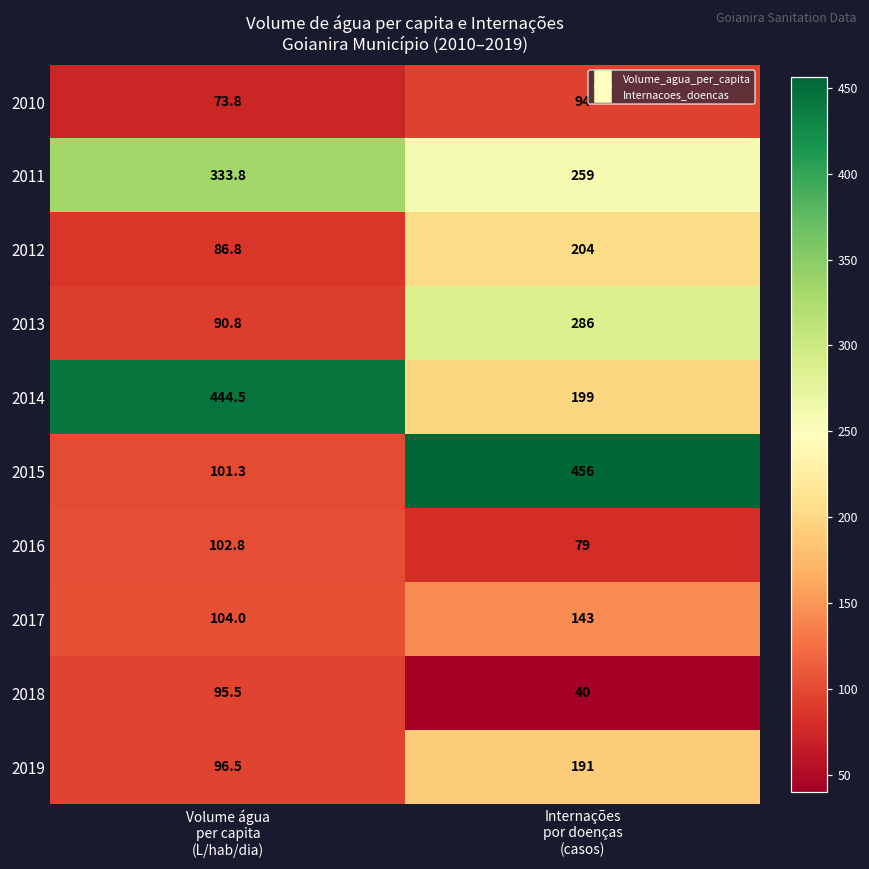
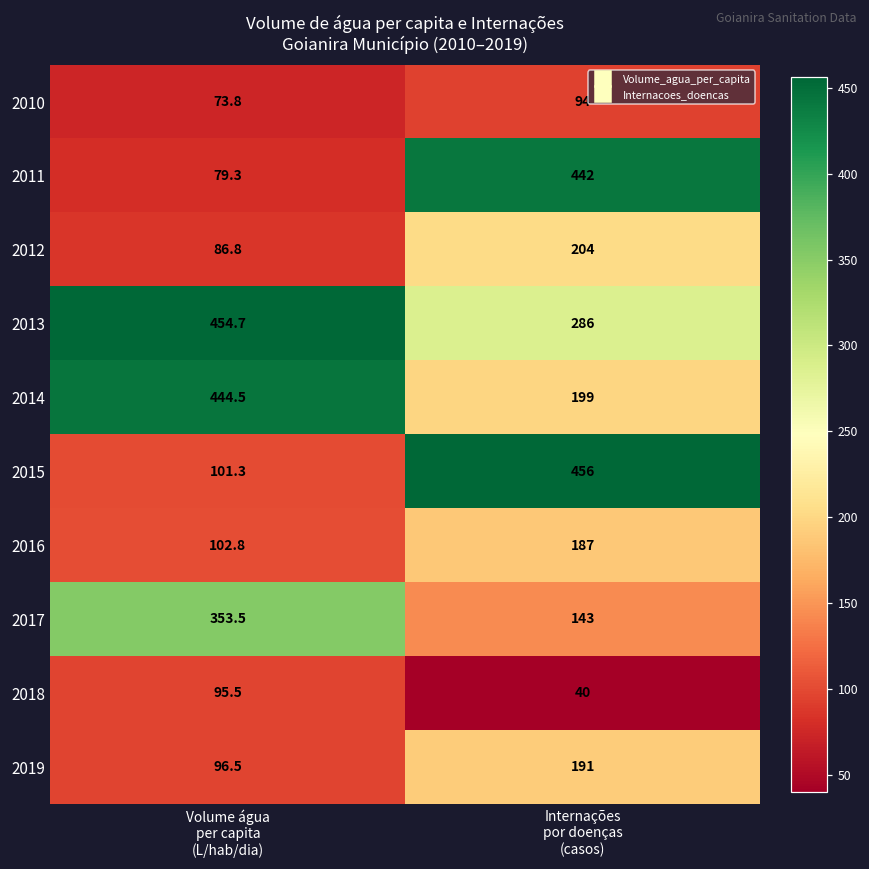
2011, Volume água per capita (L/hab/dia): 333.8 -> 79.3
2011, Internações por doenças (casos): 259 -> 442
2013, Volume água per capita (L/hab/dia): 90.8 -> 454.7
2016, Internações por doenças (casos): 79 -> 187
2017, Volume água per capita (L/hab/dia): 104.0 -> 353.5
